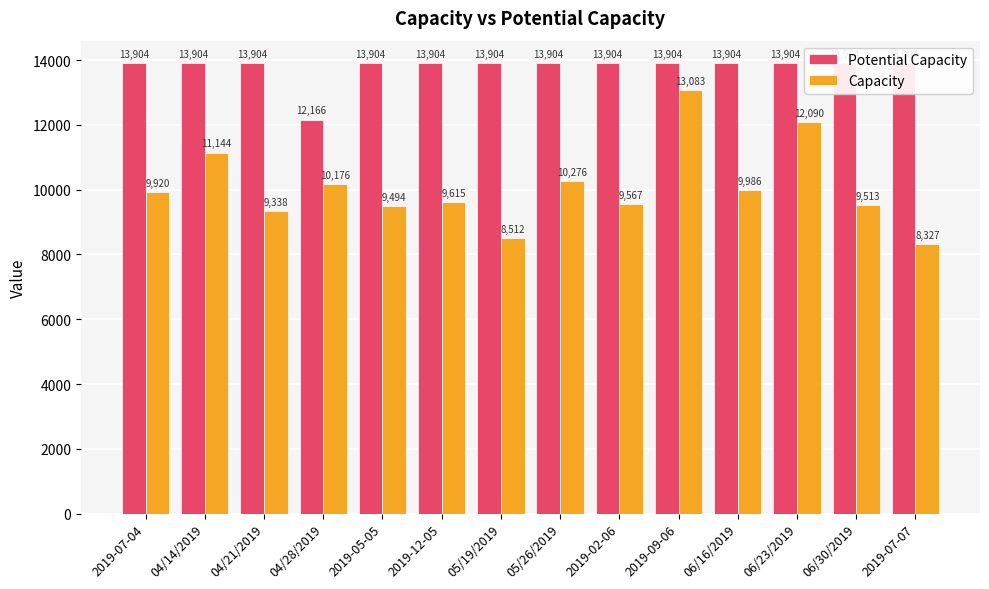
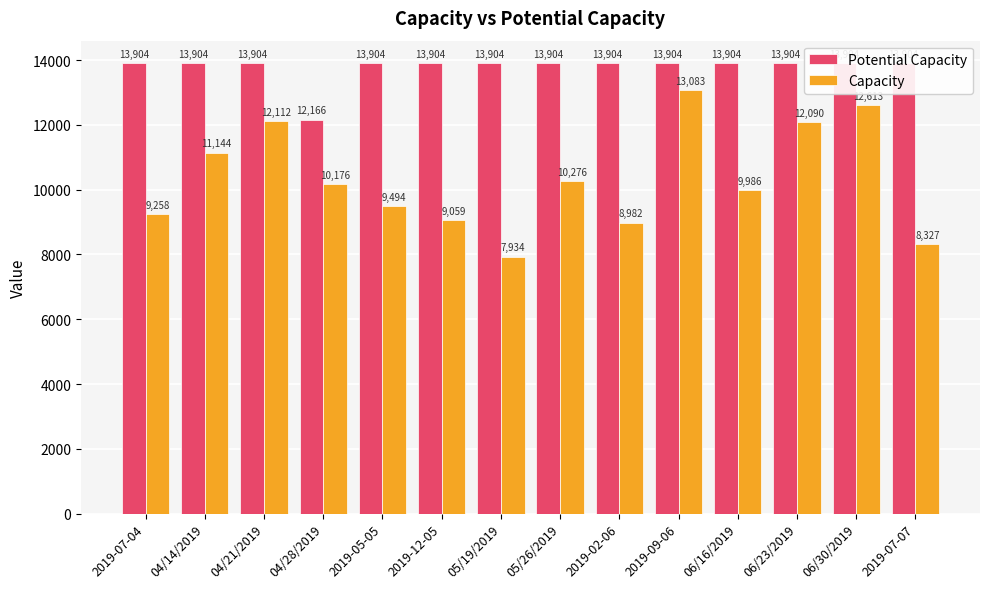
Capacity, 2019-07-04: 9,920 -> 9,258
Capacity, 04/21/2019: 9,338 -> 12,112
Capacity, 2019-12-05: 9,615 -> 9,059
Capacity, 05/19/2019: 8,512 -> 7,934
Capacity, 2019-02-06: 9,567 -> 8,982
Capacity, 06/30/2019: 9500 -> 12600
